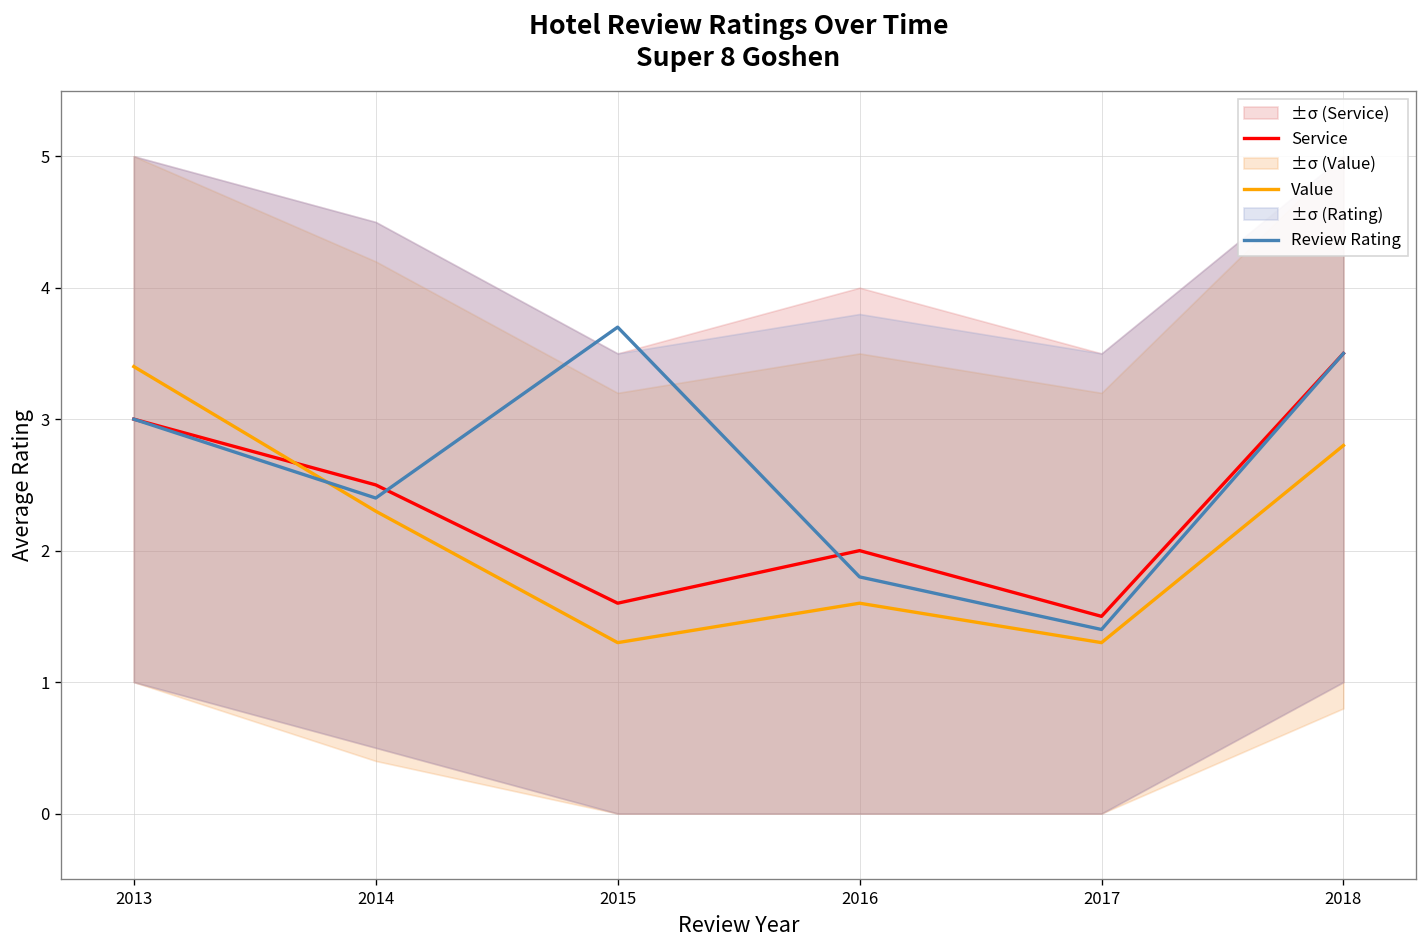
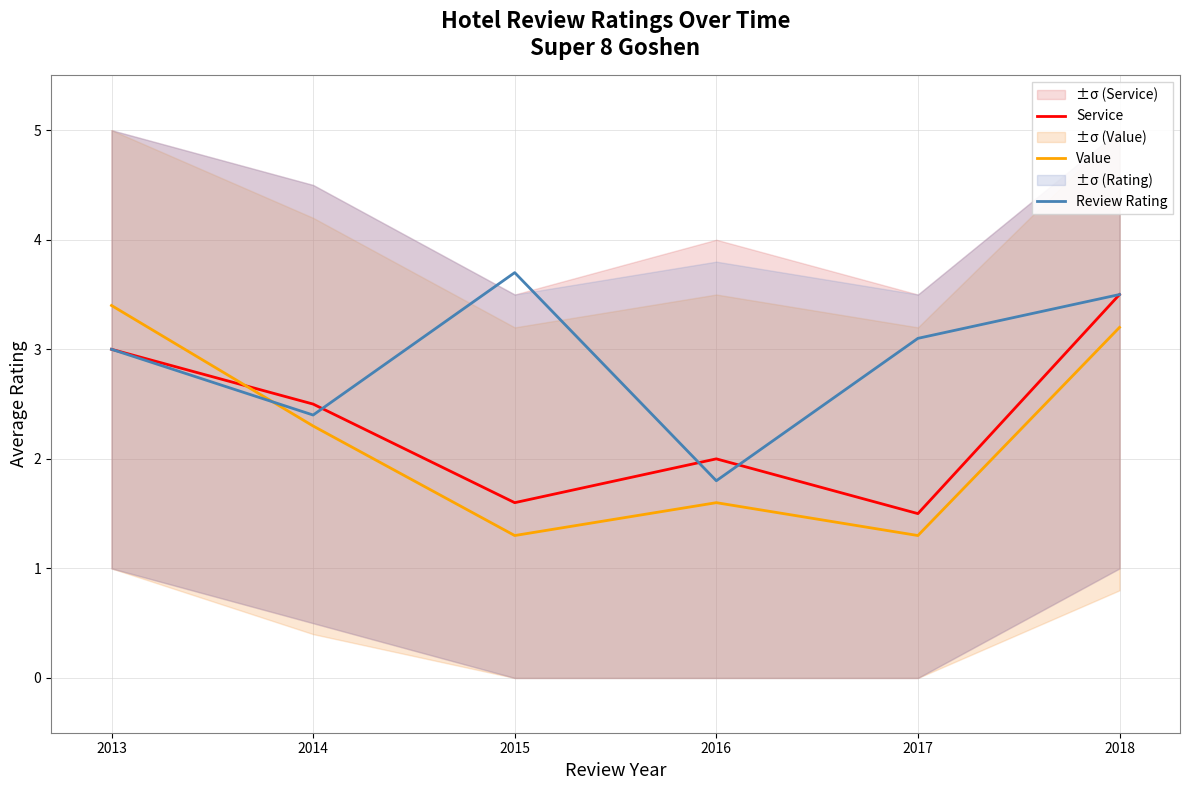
Review Rating, 2017: 1.4 -> 3.1
Value, 2018: 2.8 -> 3.2
